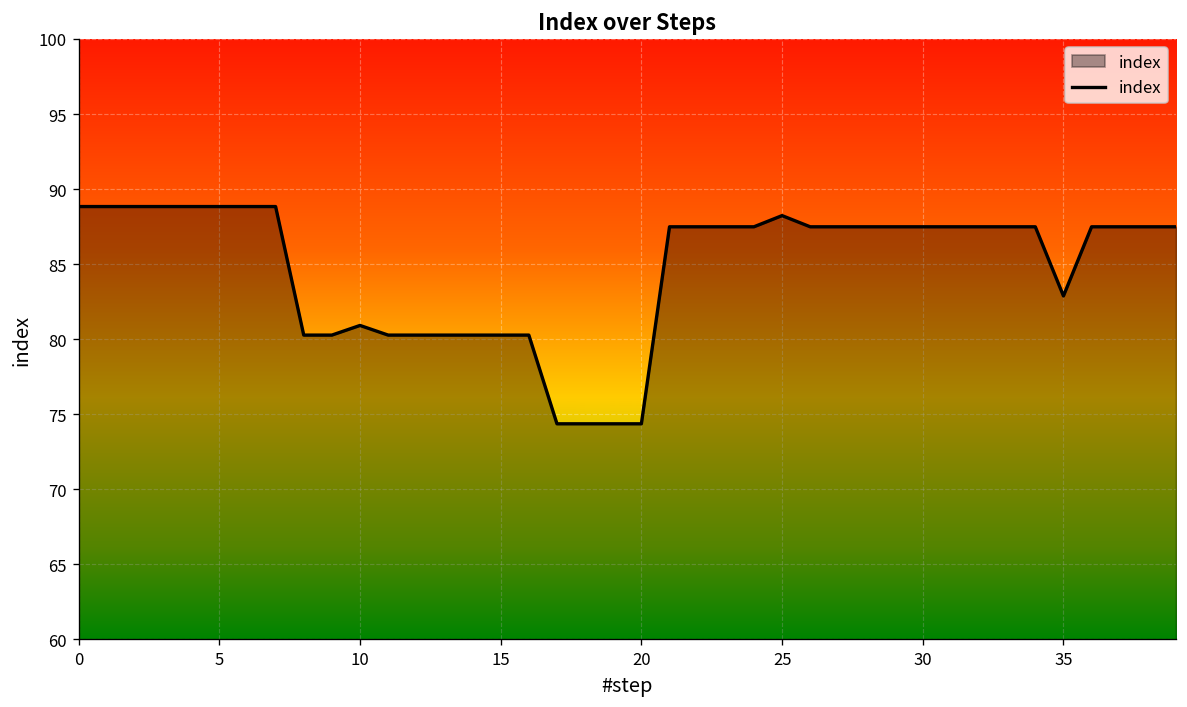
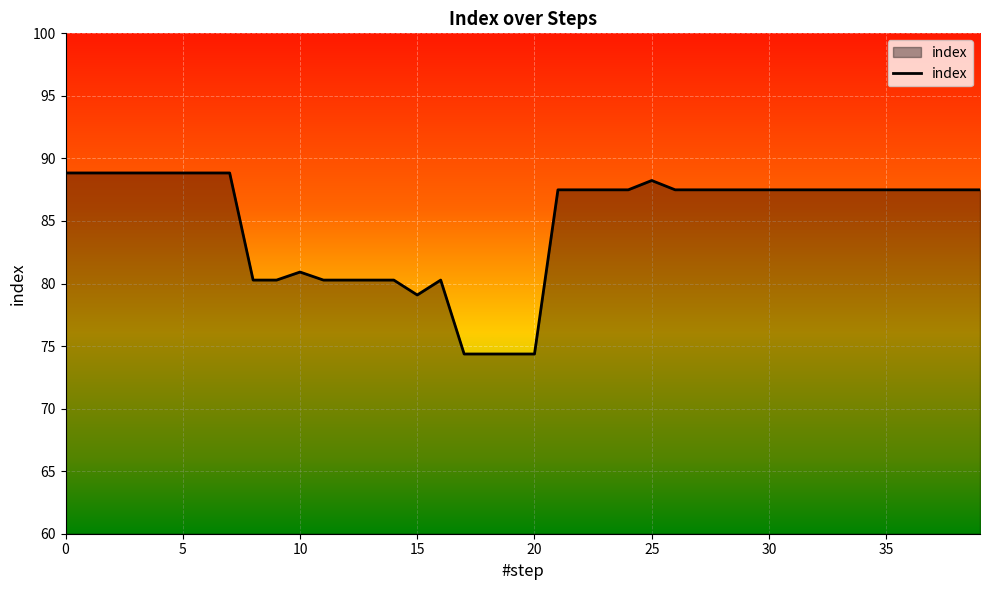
15: 80.3 -> 79.1
35: 82.9 -> 87.5
